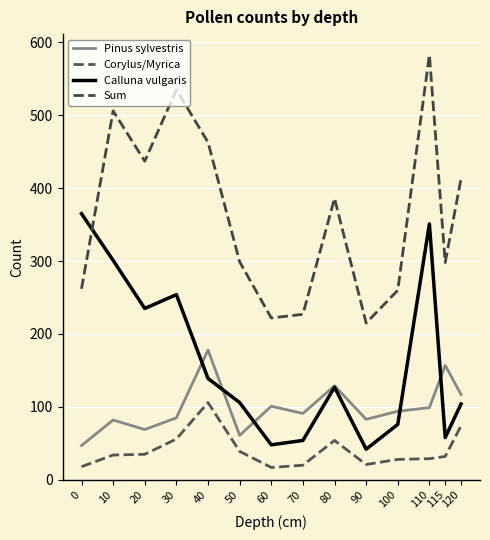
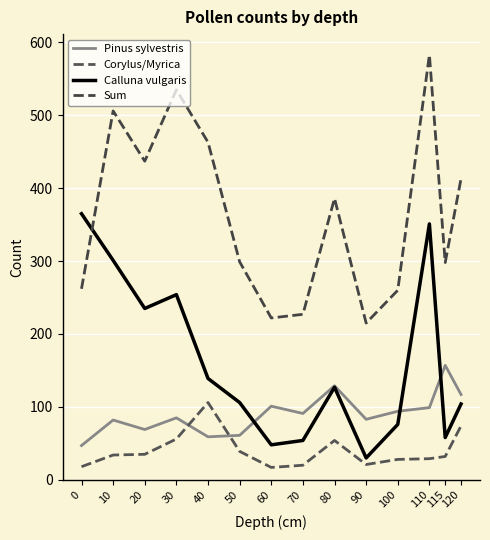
Pinus sylvestris, 40: 180 -> 60
Calluna vulgaris, 90: 40 -> 30
